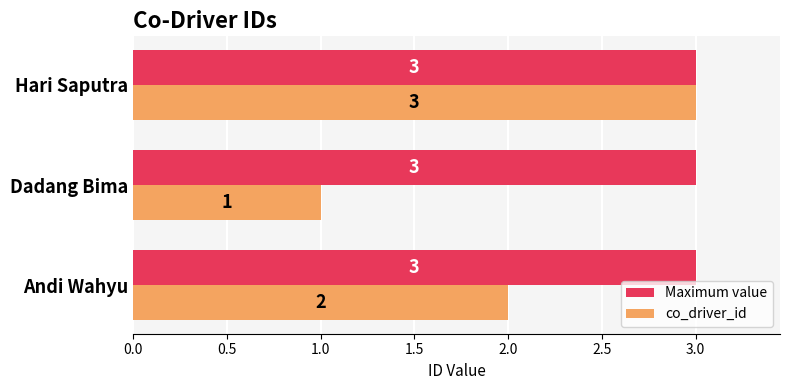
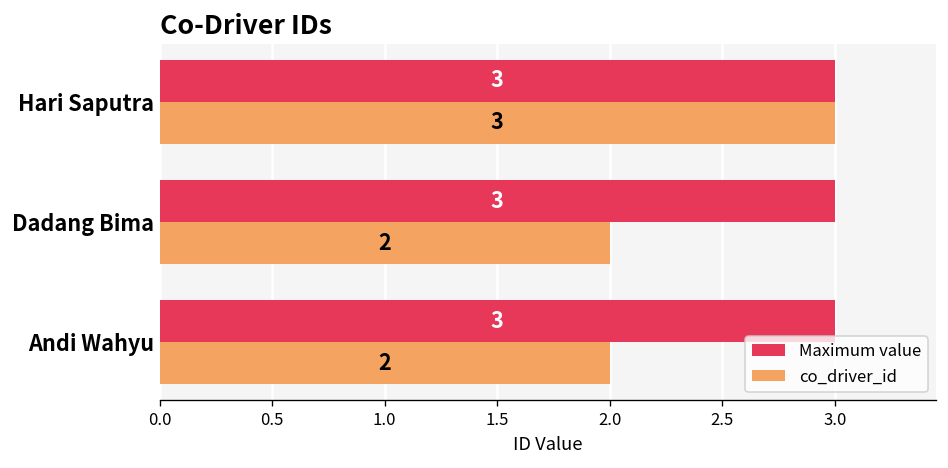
co_driver_id, Dadang Bima: 1 -> 2
